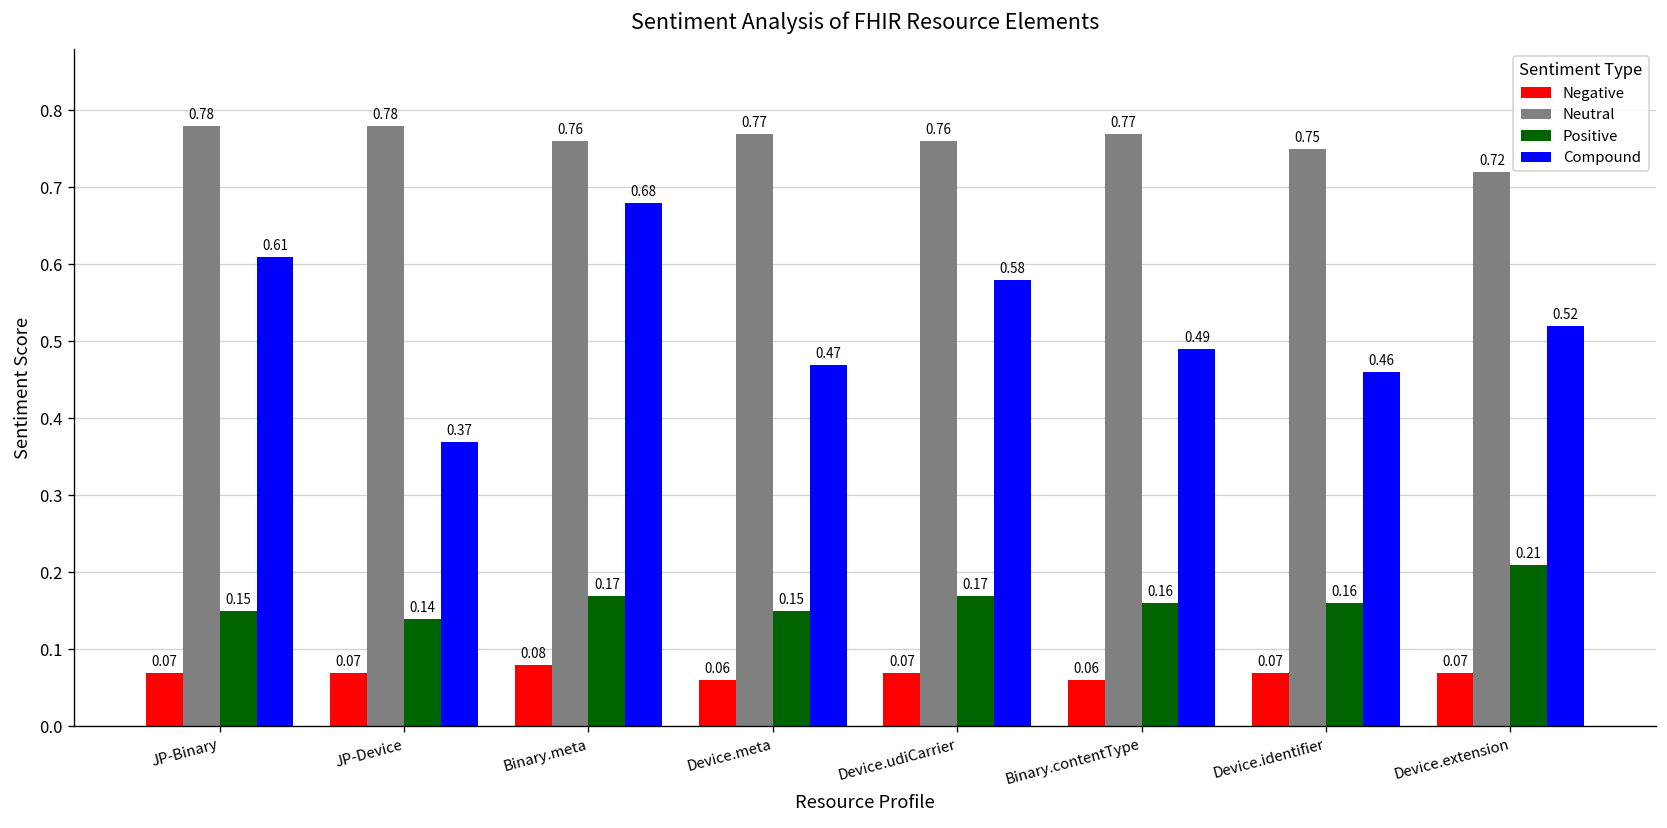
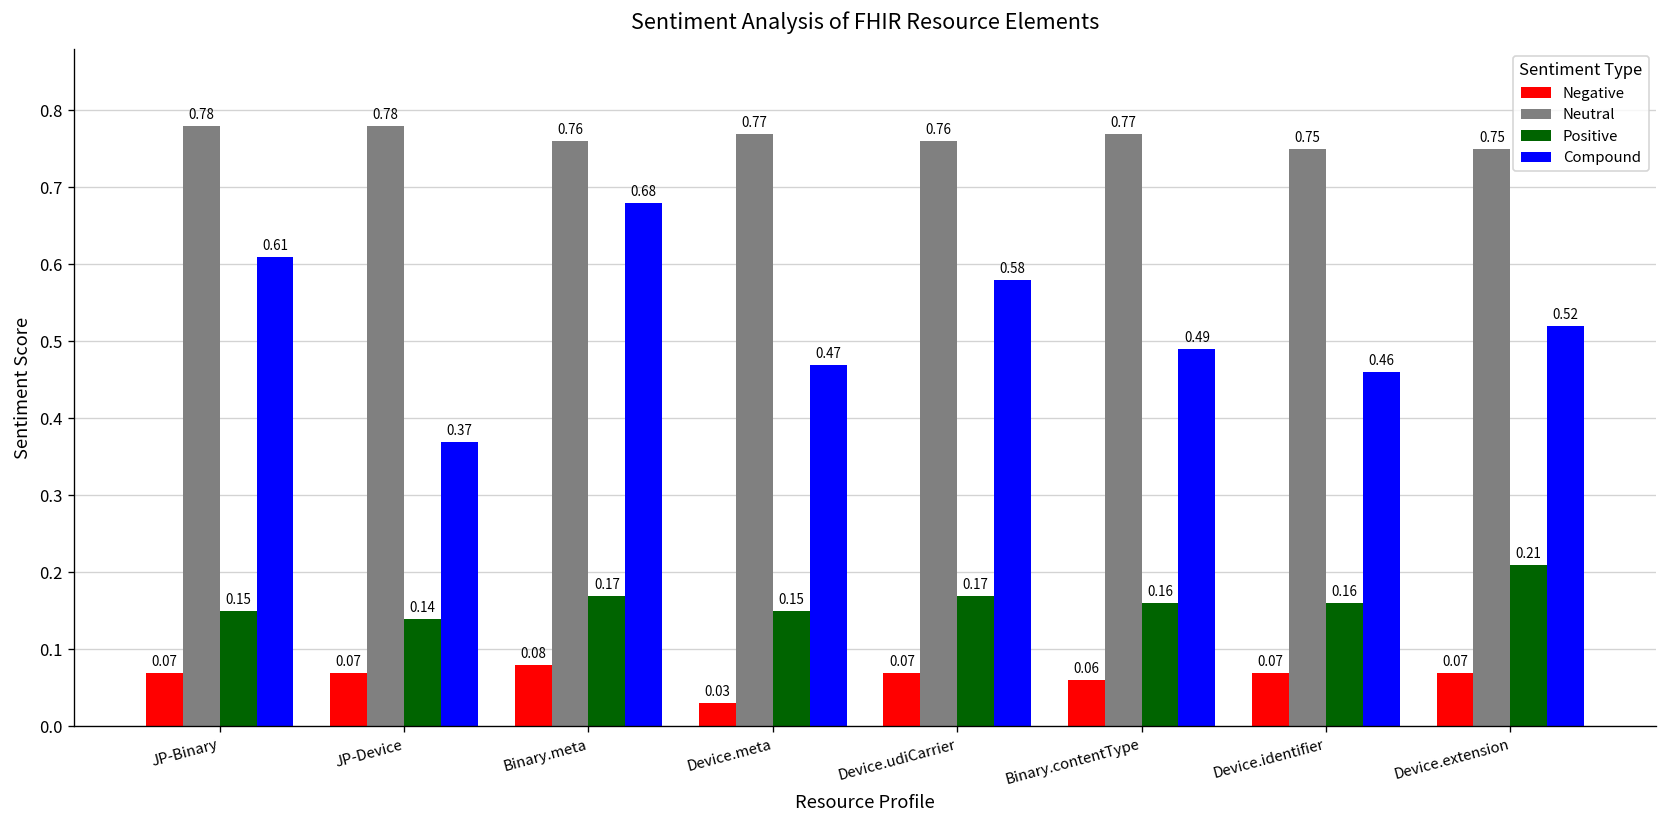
Negative, Device.meta: 0.06 -> 0.03
Neutral, Device.extension: 0.72 -> 0.75
